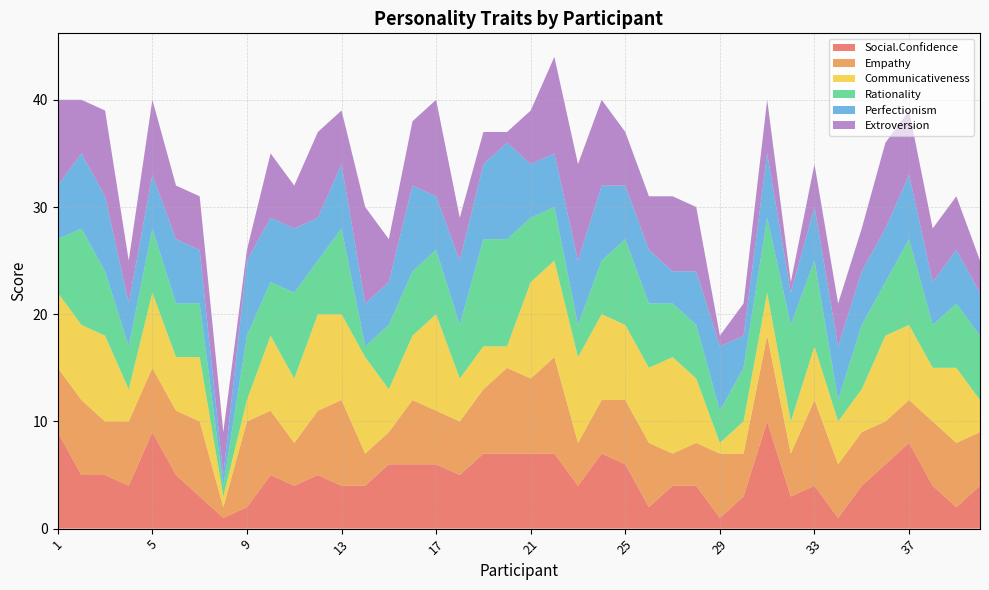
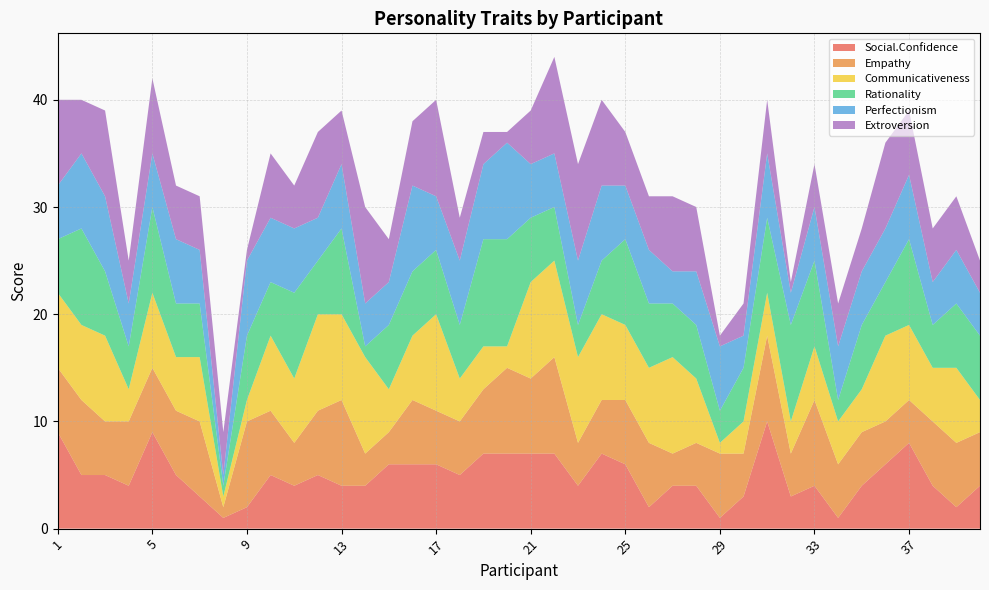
Rationality, 5: 6 -> 8
